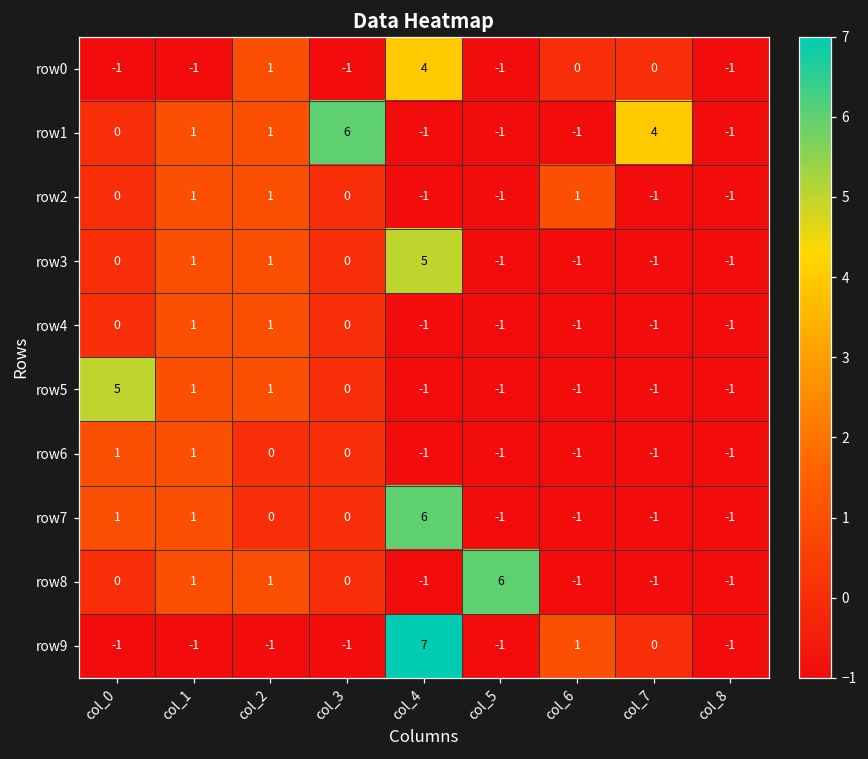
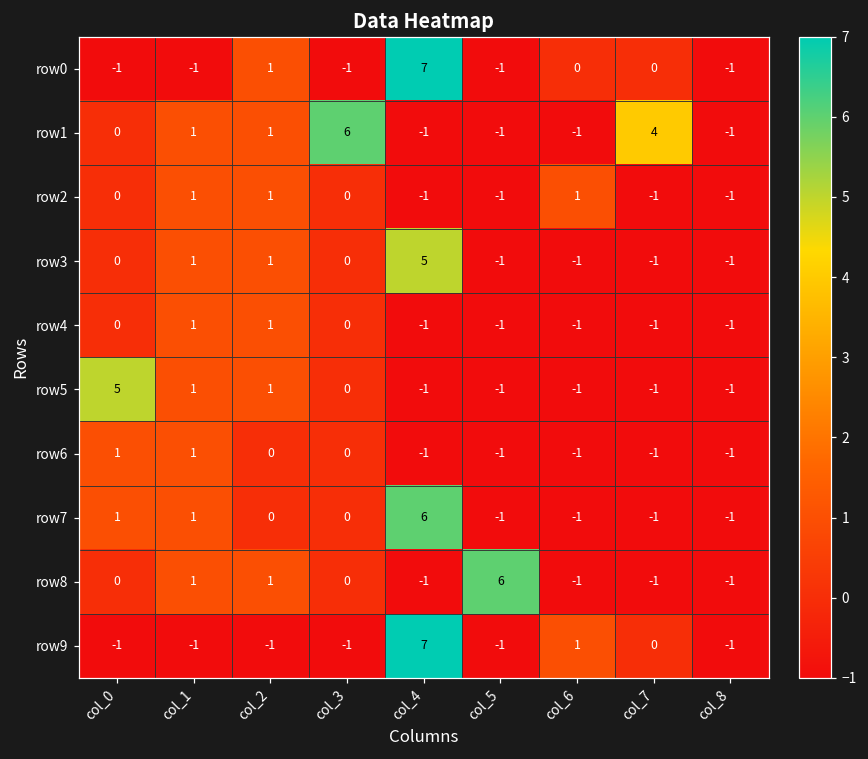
row0, col_4: 4 -> 7
